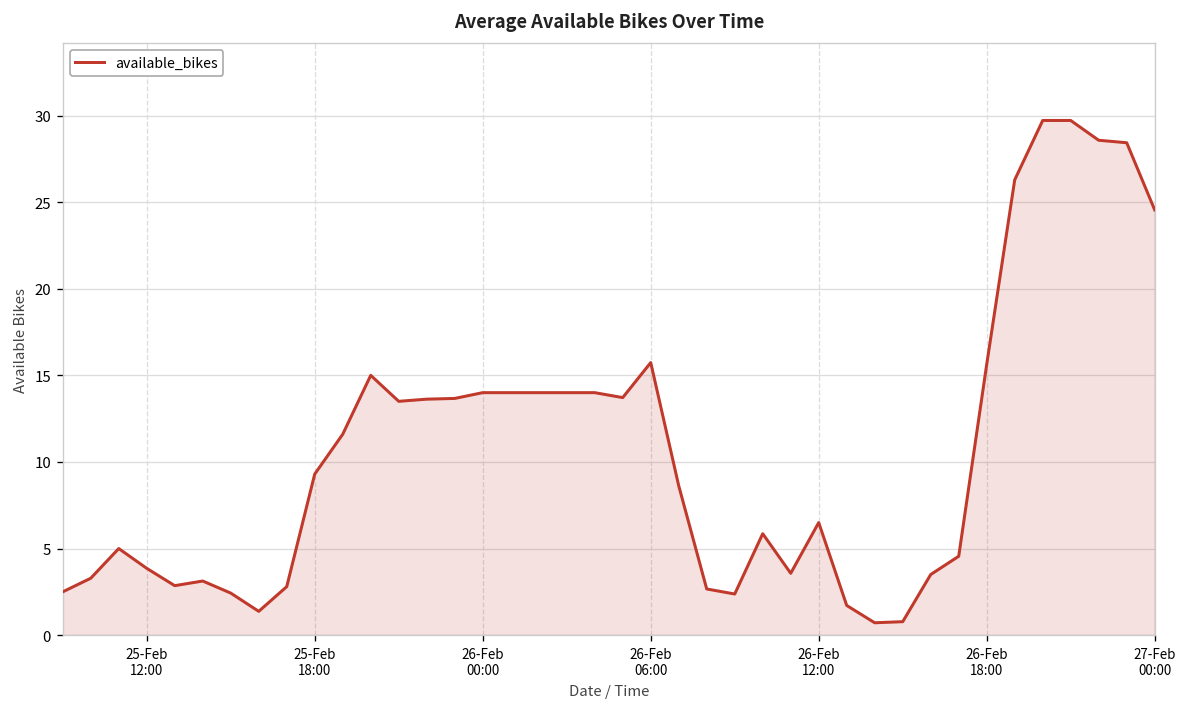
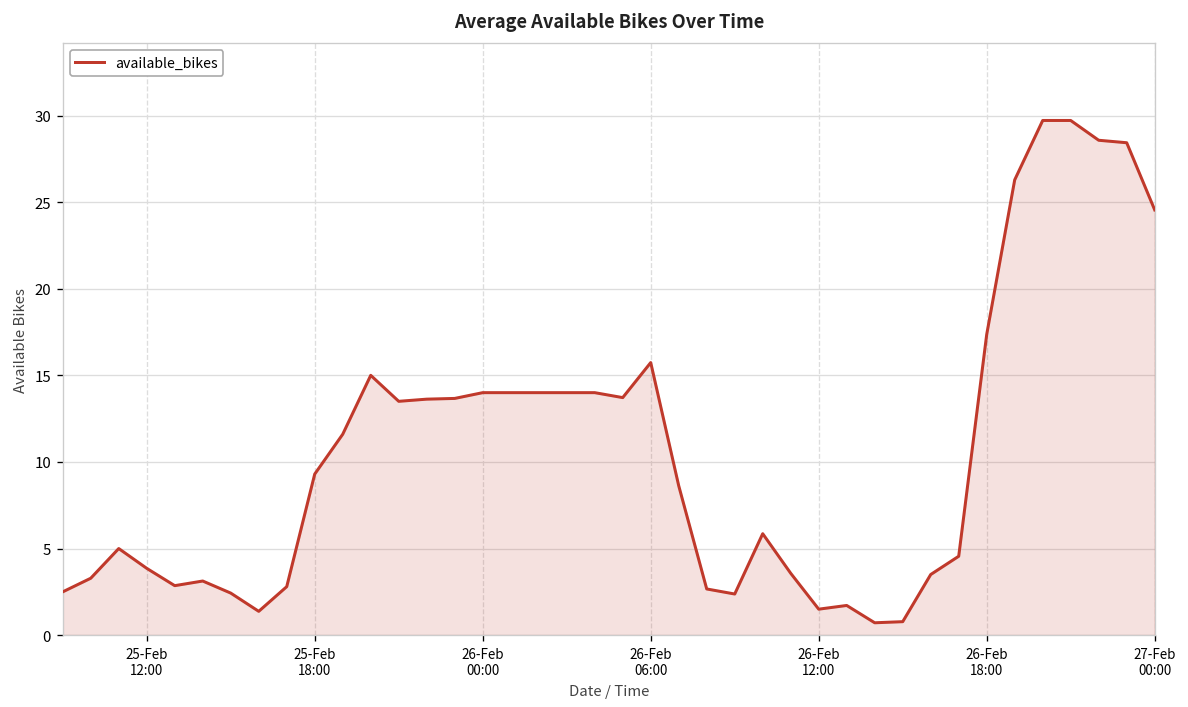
26-Feb 12:00: 6.5 -> 1.5
26-Feb 18:00: 15.6 -> 17.4
